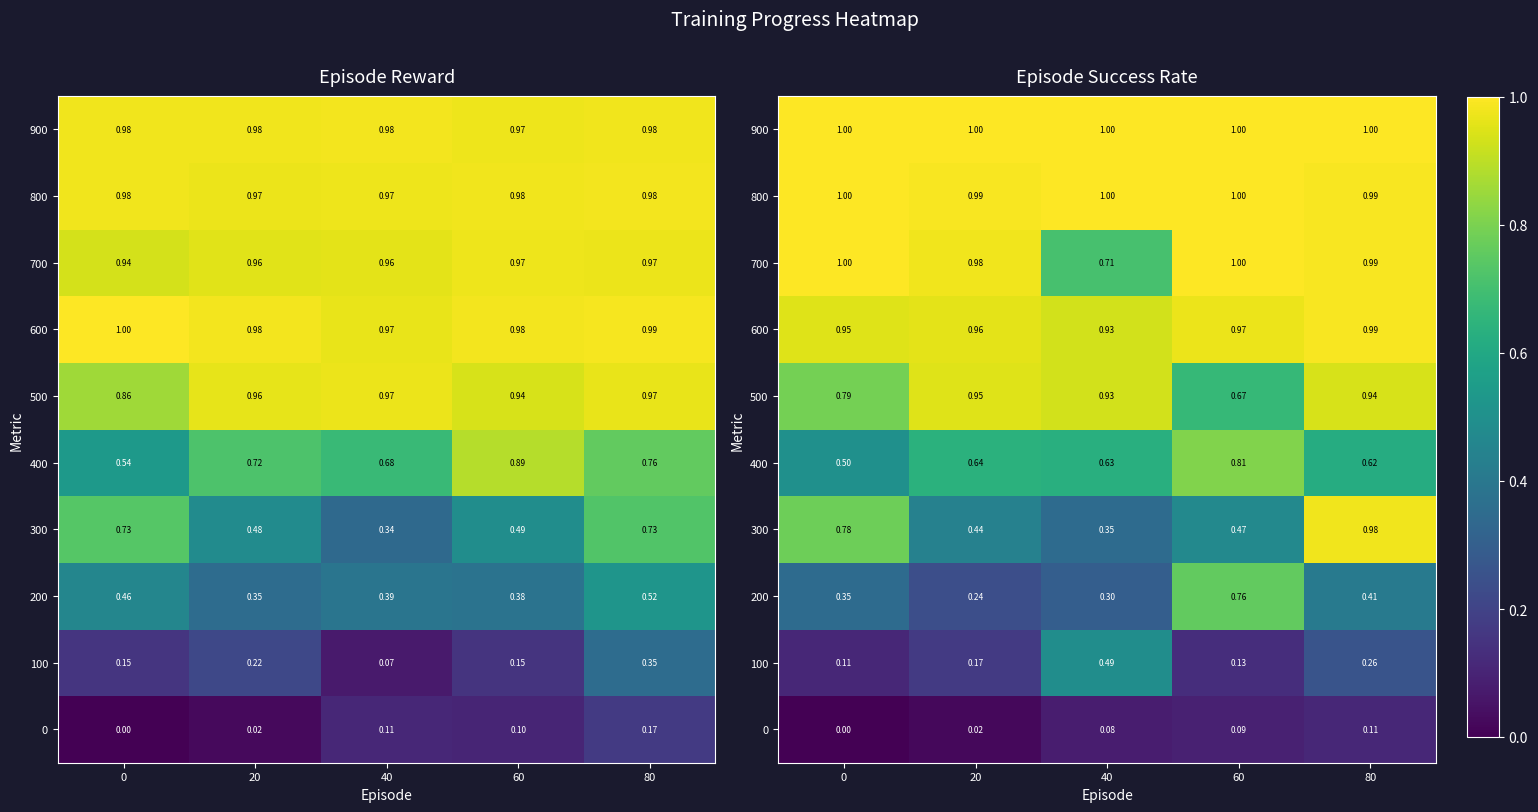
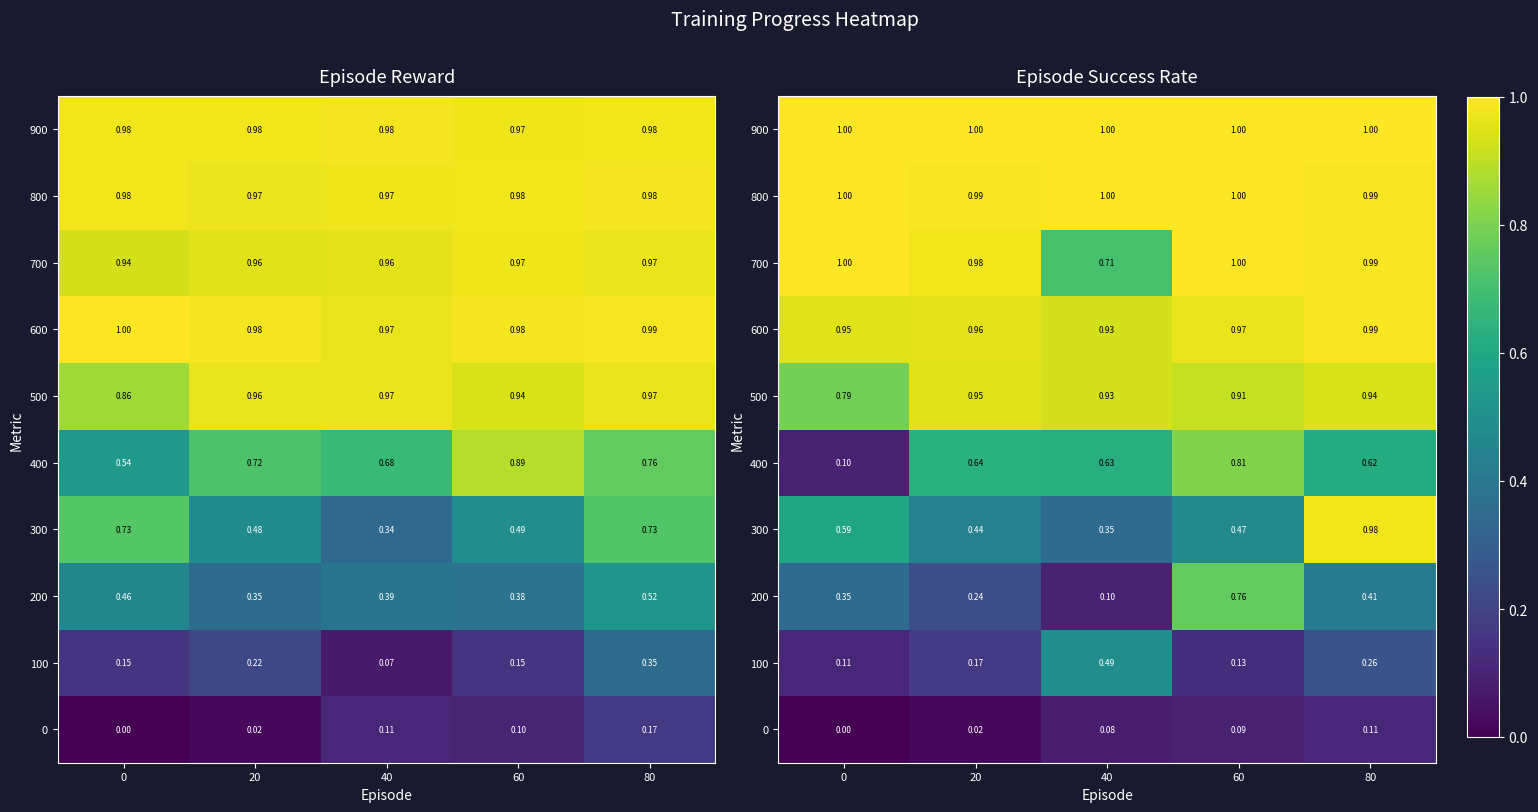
Episode Success Rate, 500, 60: 0.67 -> 0.91
Episode Success Rate, 400, 0: 0.50 -> 0.10
Episode Success Rate, 300, 0: 0.78 -> 0.59
Episode Success Rate, 200, 40: 0.30 -> 0.10
